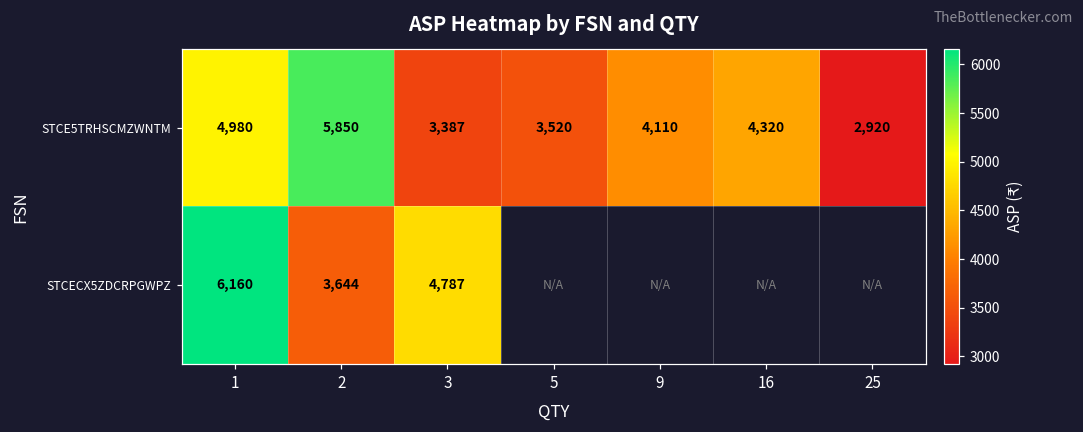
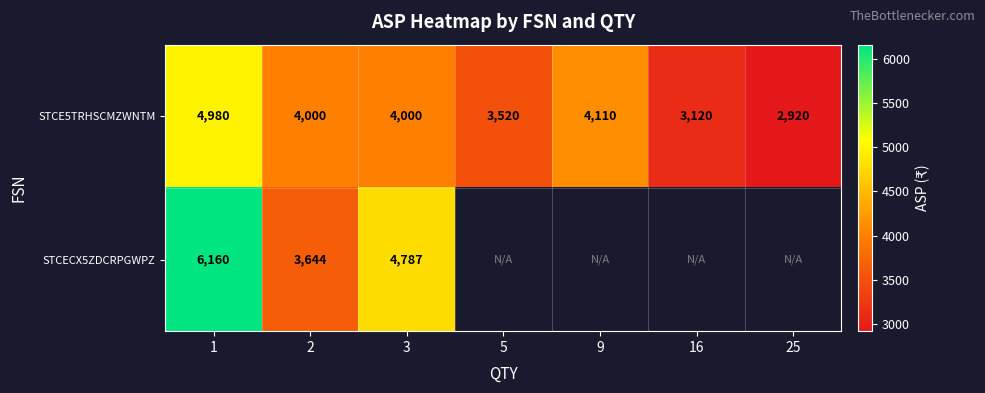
STCE5TRHSCMZWNTM, 2: 5,850 -> 4,000
STCE5TRHSCMZWNTM, 3: 3,387 -> 4,000
STCE5TRHSCMZWNTM, 16: 4,320 -> 3,120
